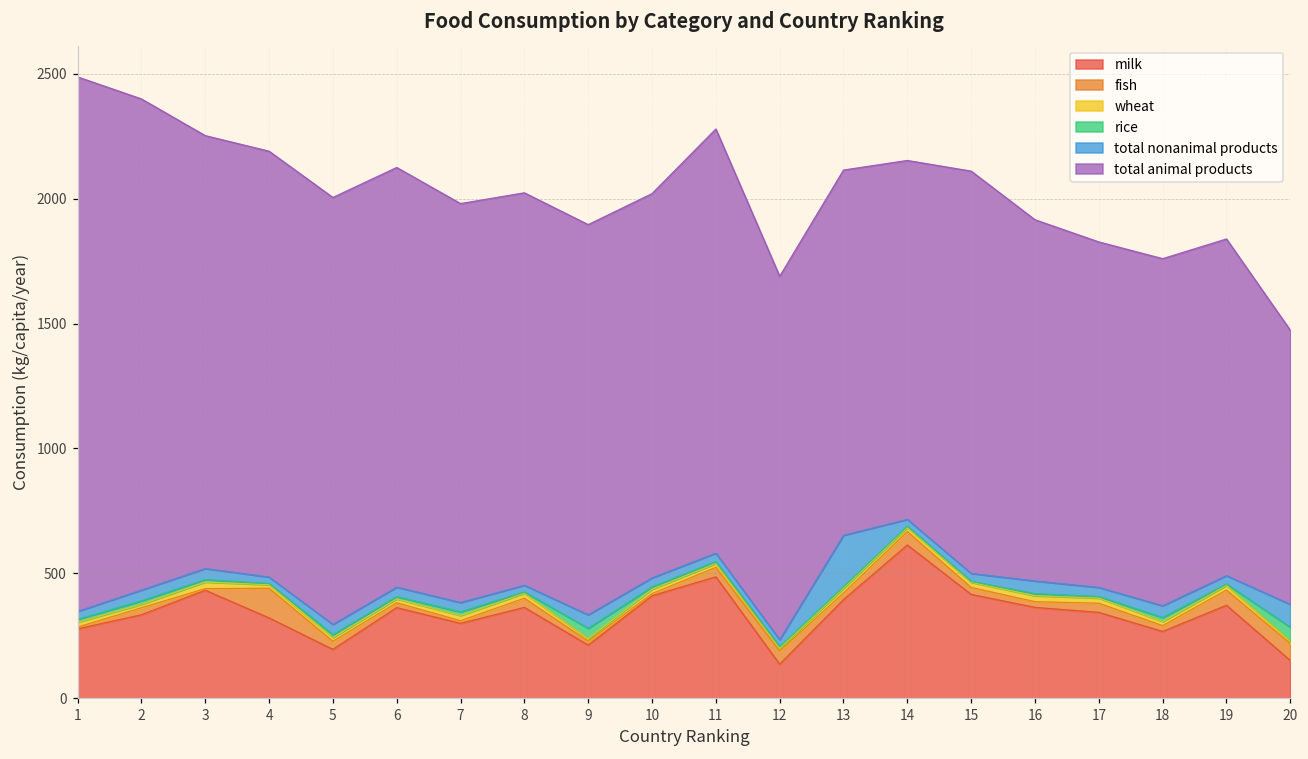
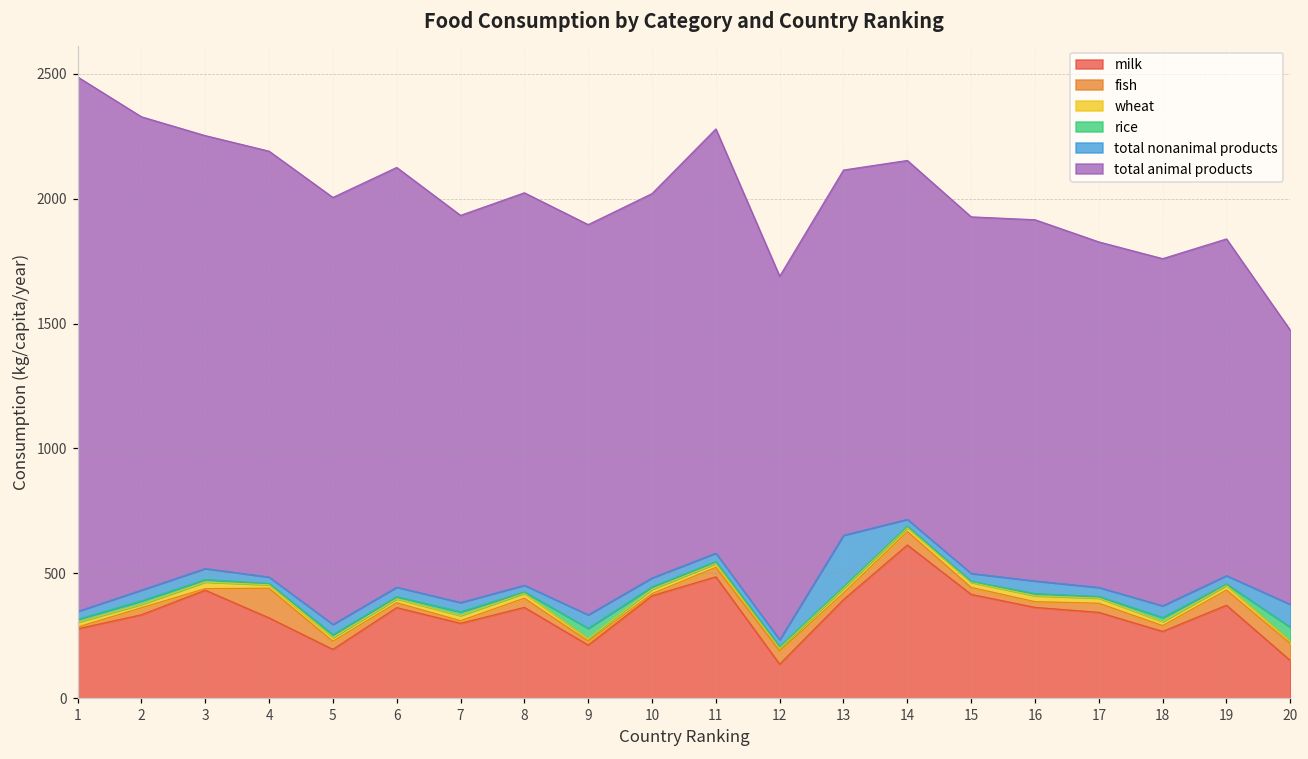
total animal products, 2: 1970 -> 1900
total animal products, 7: 1600 -> 1550
total animal products, 15: 1610 -> 1430
